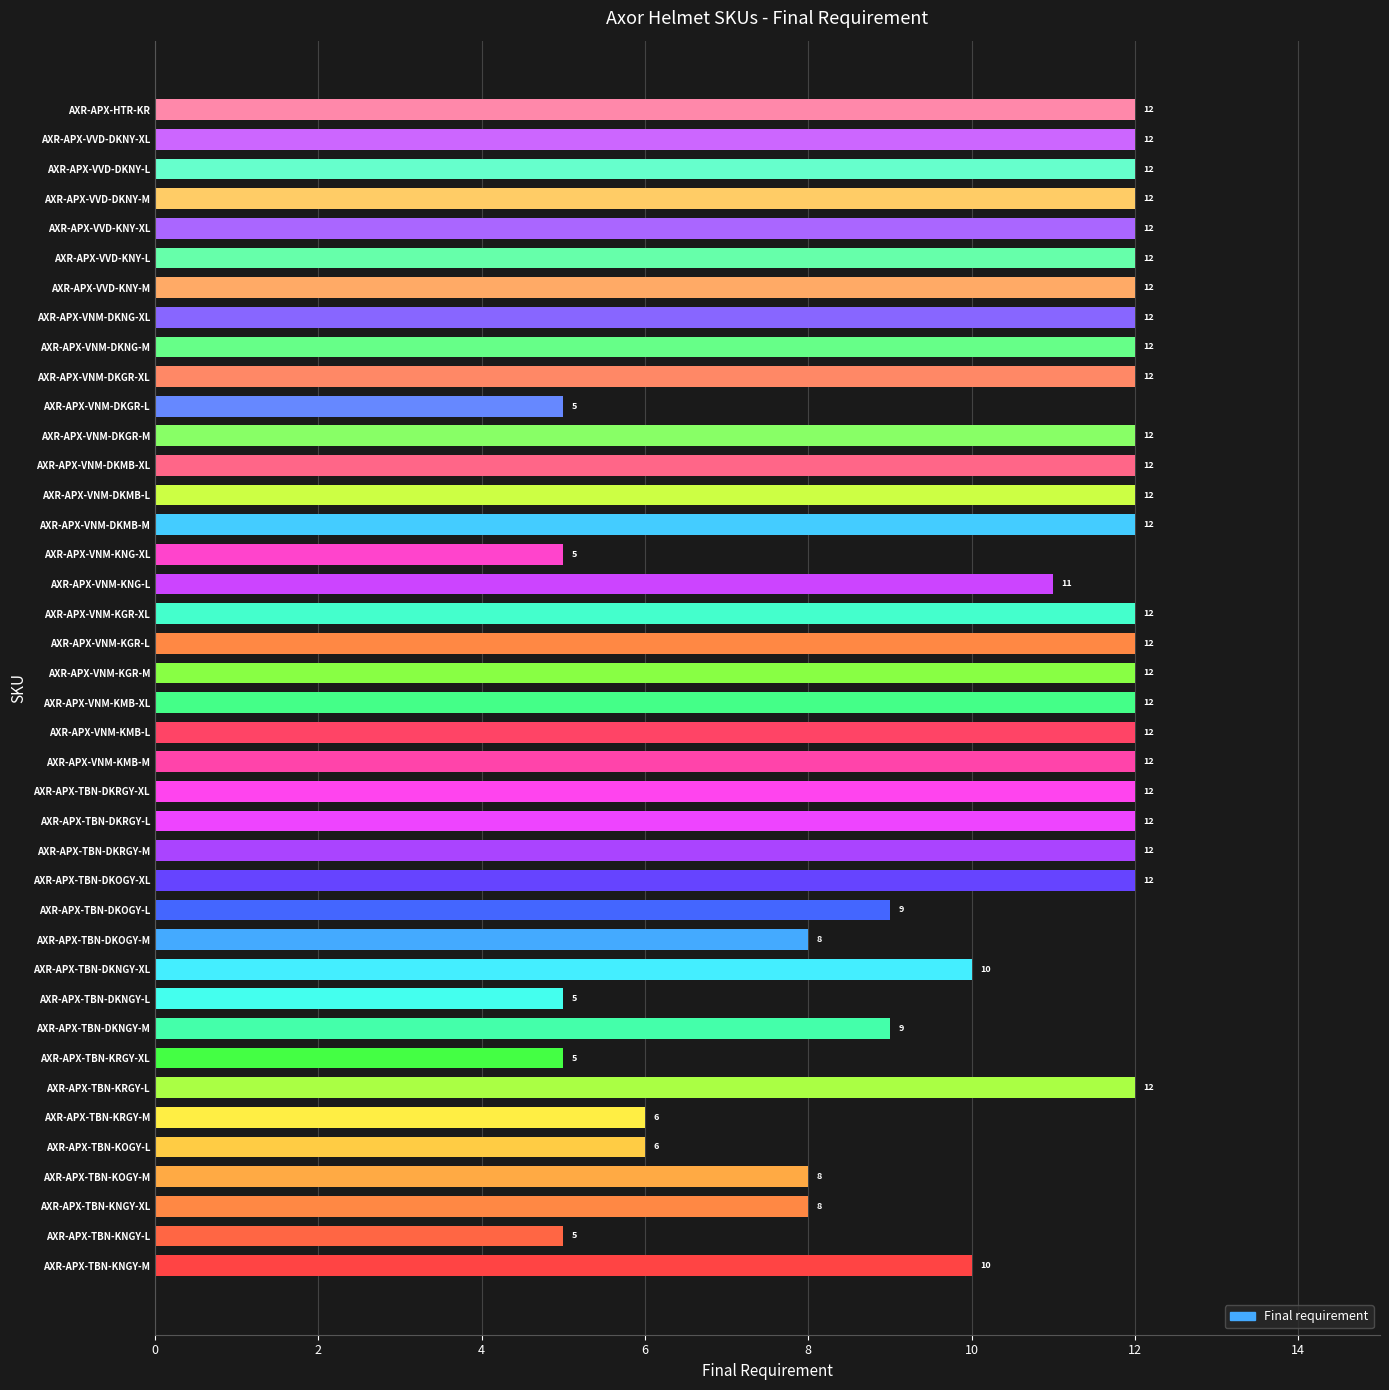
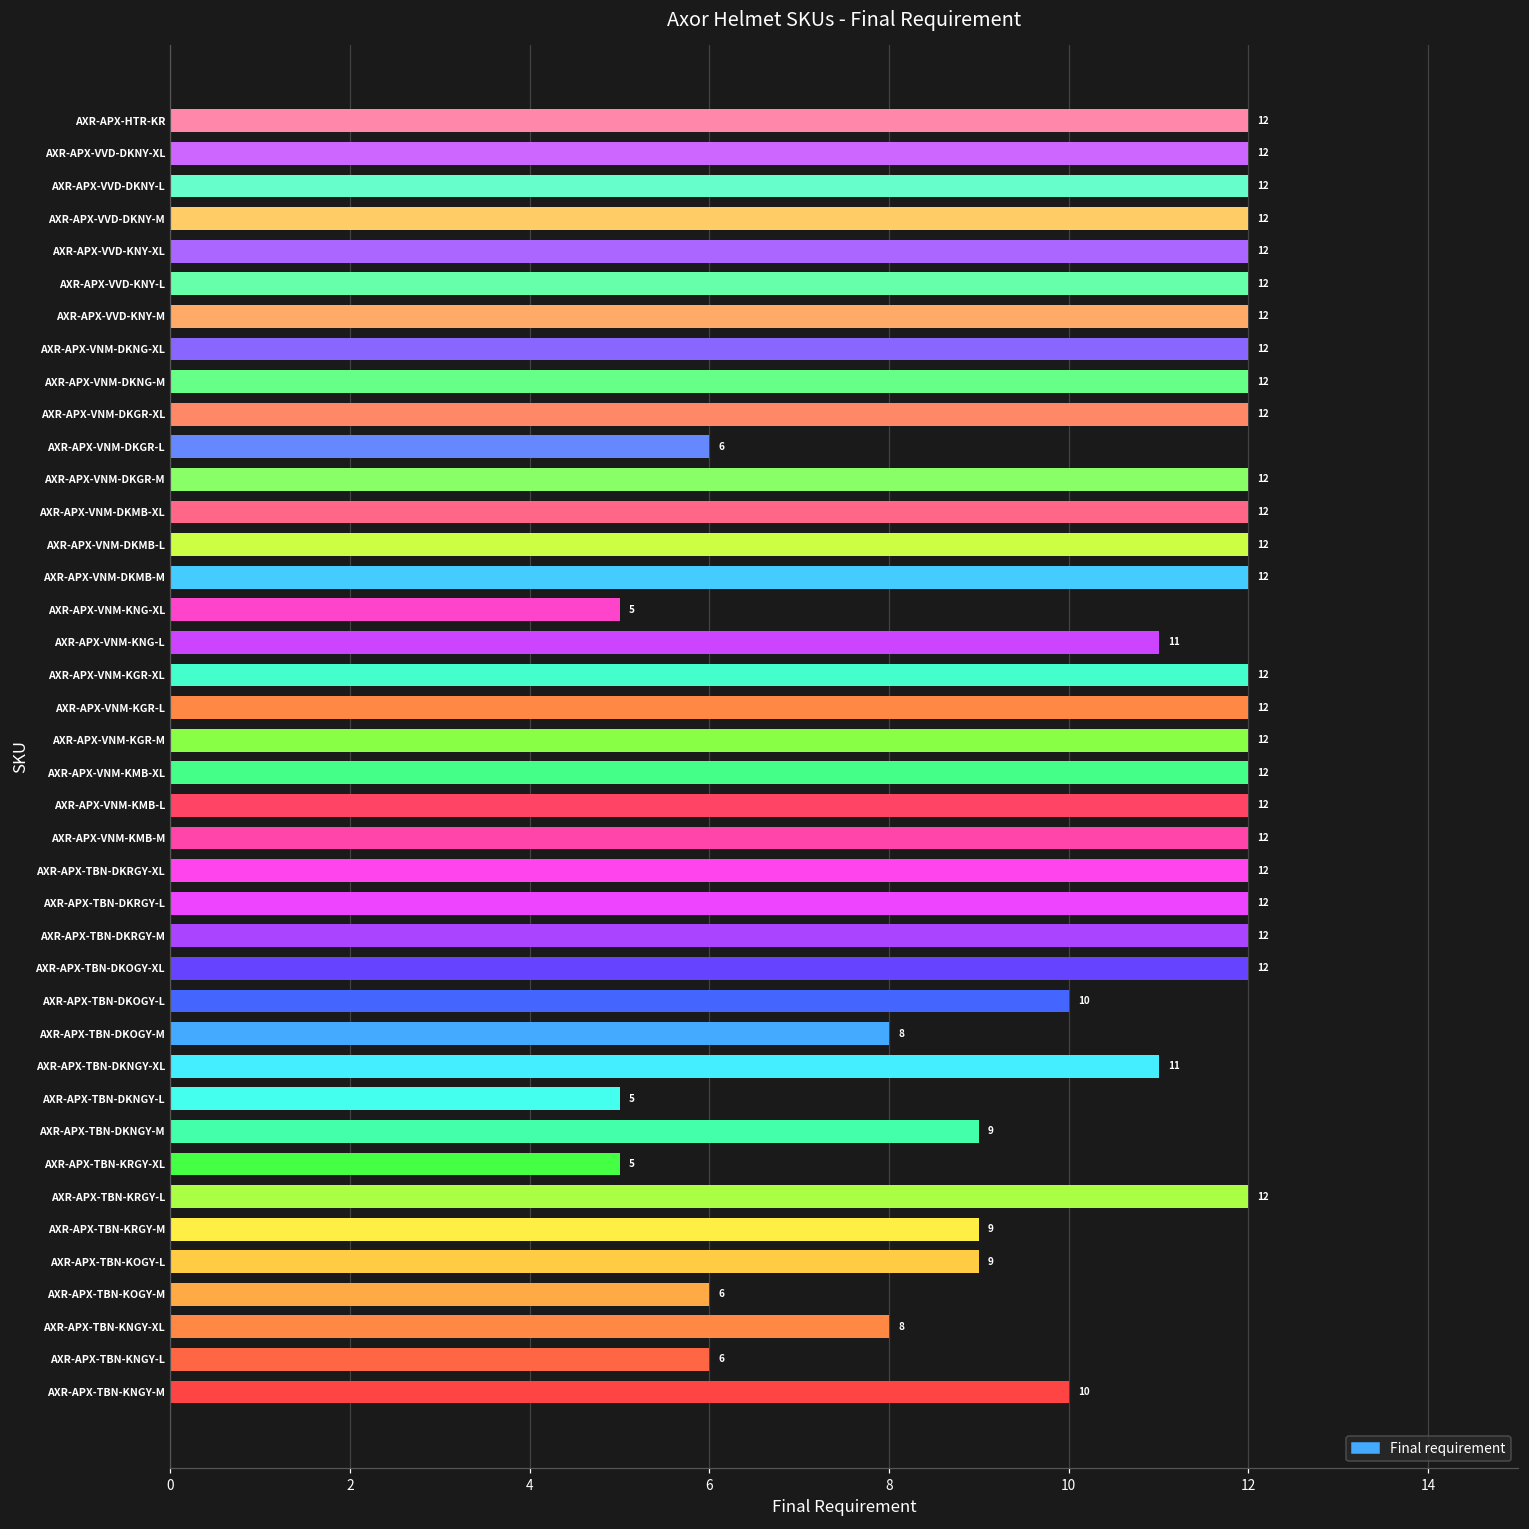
AXR-APX-VNM-DKGR-L: 5 -> 6
AXR-APX-TBN-DKOGY-L: 9 -> 10
AXR-APX-TBN-DKNGY-XL: 10 -> 11
AXR-APX-TBN-KRGY-M: 6 -> 9
AXR-APX-TBN-KOGY-L: 6 -> 9
AXR-APX-TBN-KOGY-M: 8 -> 6
AXR-APX-TBN-KNGY-L: 5 -> 6
